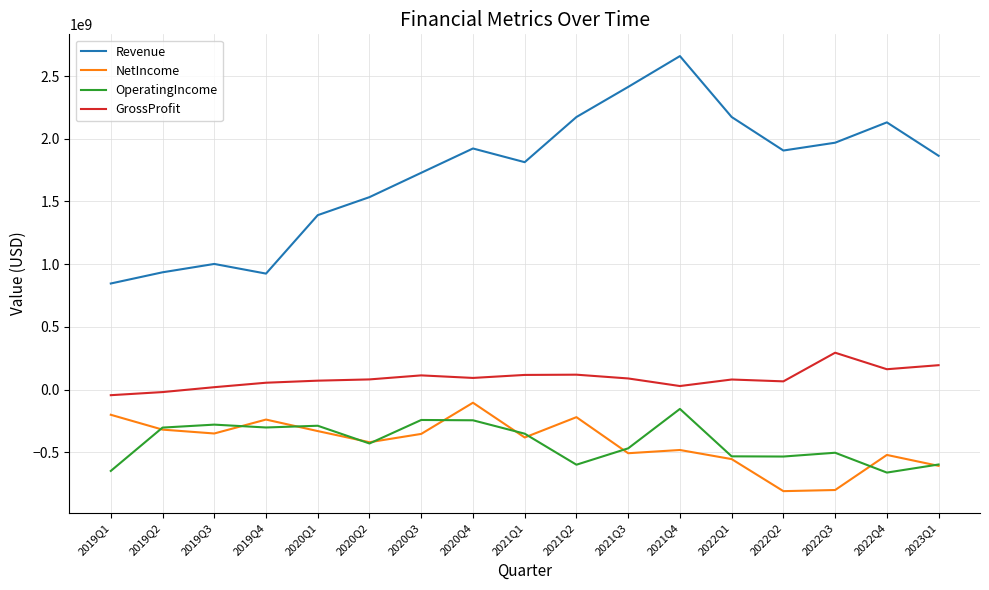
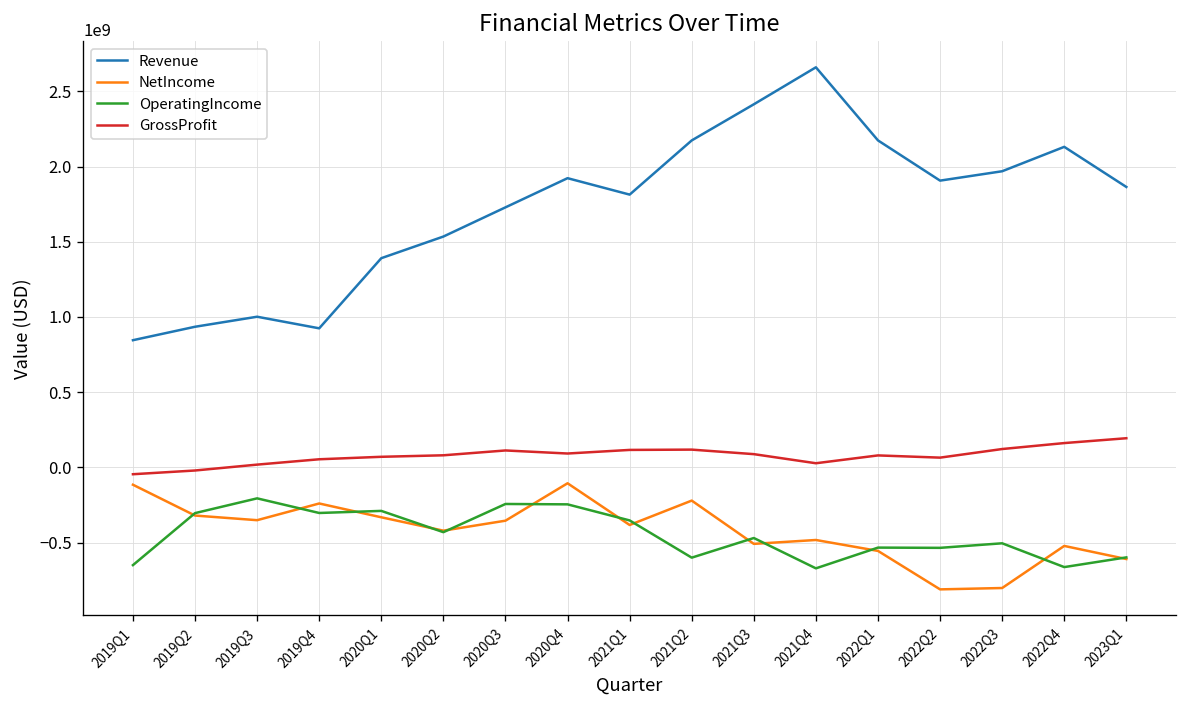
NetIncome, 2019Q1: -200000000 -> -110000000
OperatingIncome, 2019Q3: -280000000 -> -210000000
OperatingIncome, 2021Q4: -150000000 -> -670000000
GrossProfit, 2022Q3: 290000000 -> 120000000
